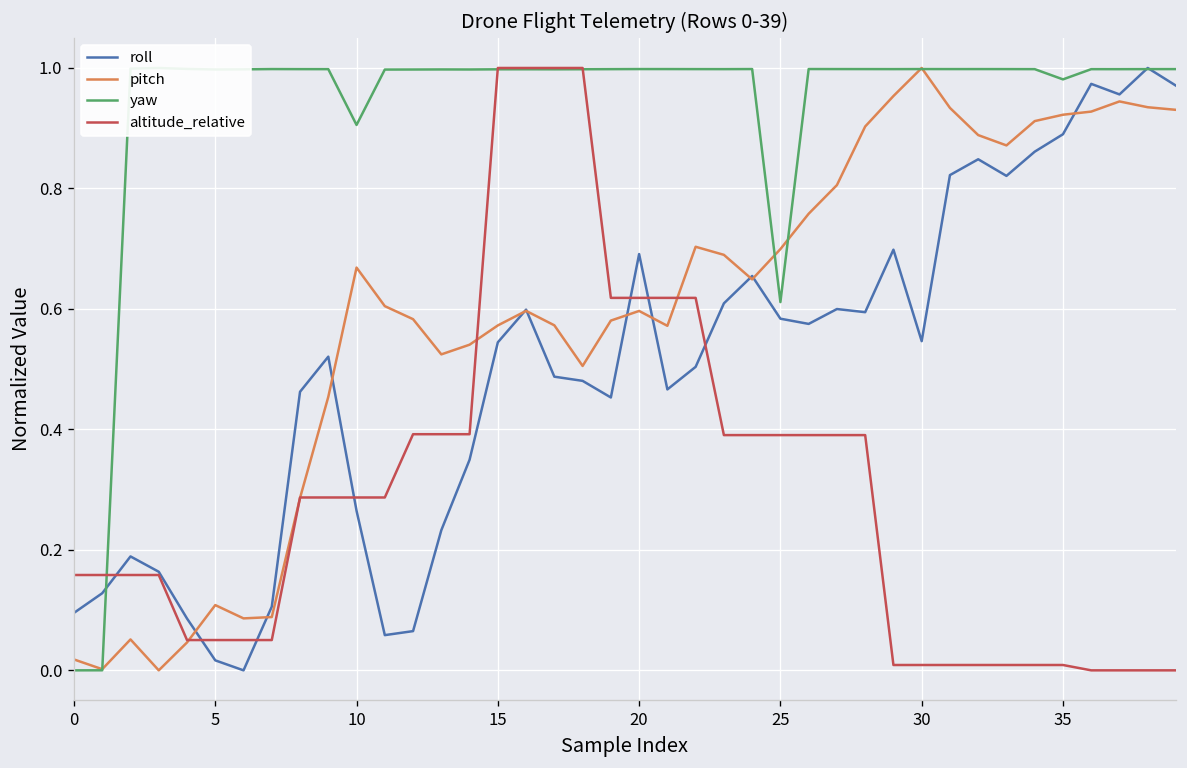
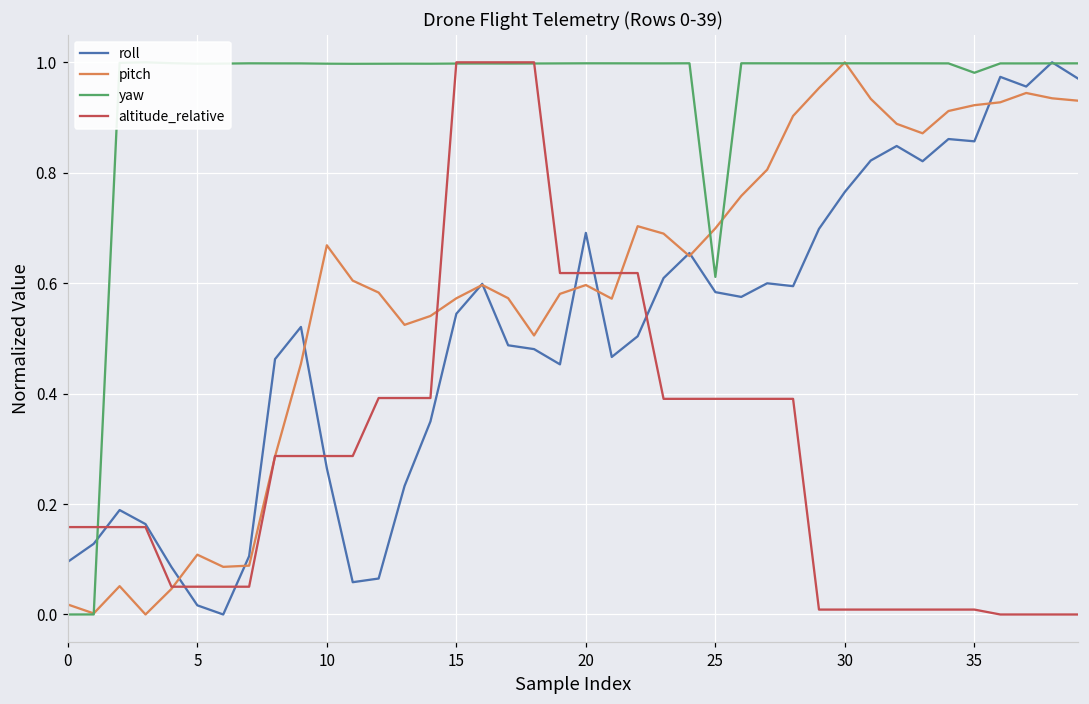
yaw, 10: 0.91 -> 1.00
roll, 30: 0.55 -> 0.77
roll, 35: 0.89 -> 0.86
